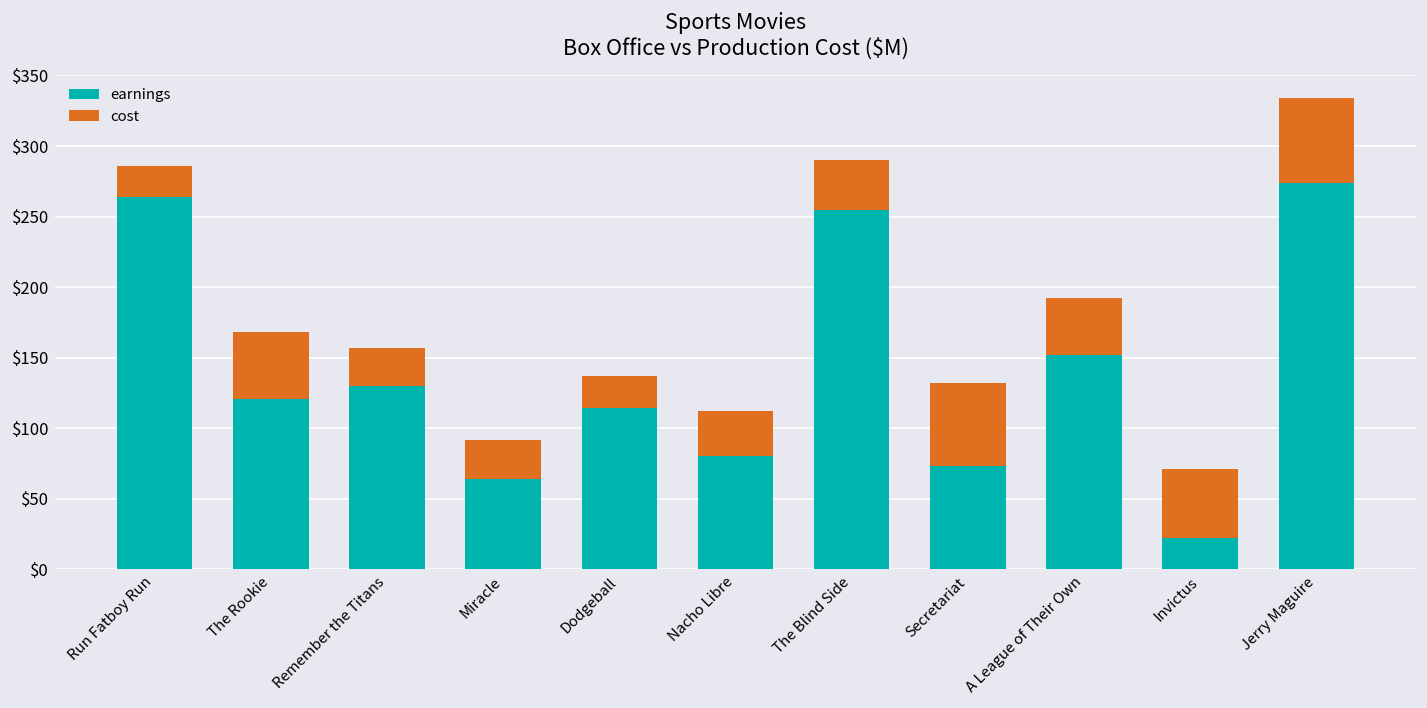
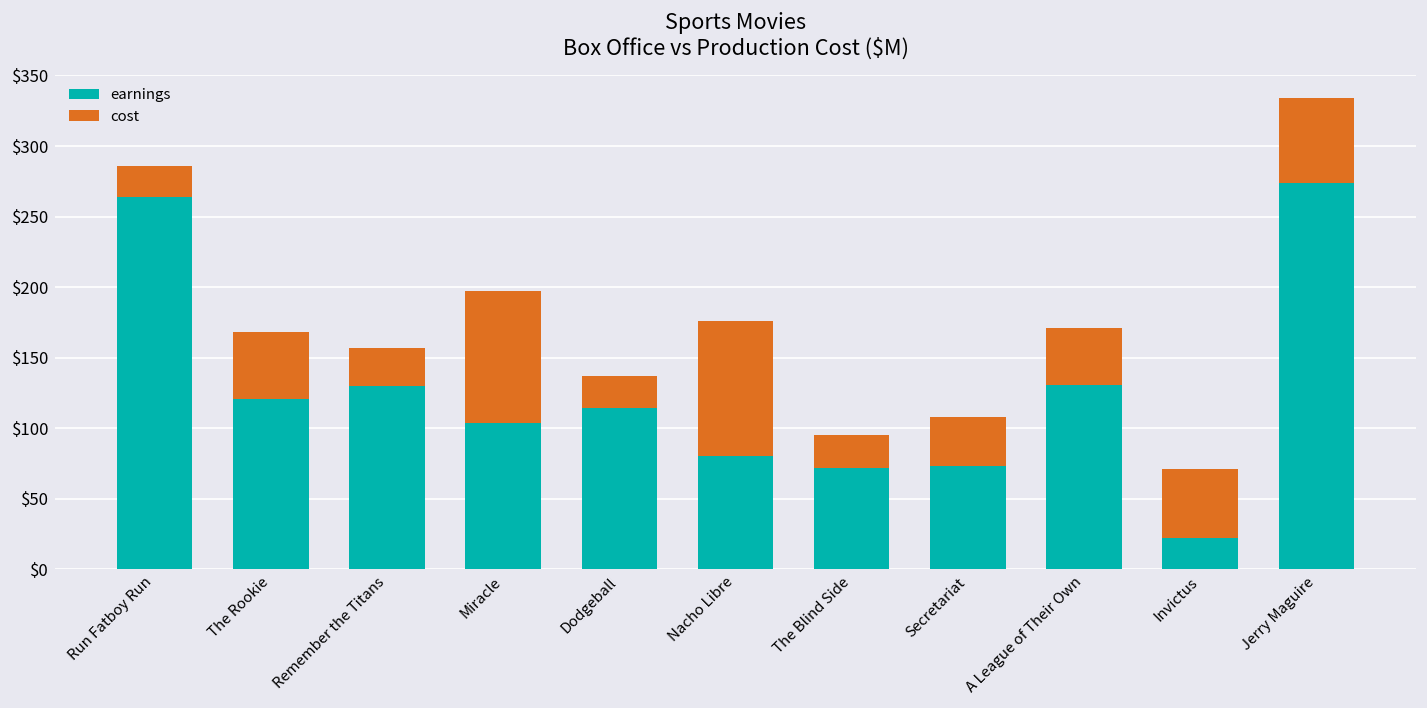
earnings, Miracle: $64 -> $104
cost, Miracle: $28 -> $93
cost, Nacho Libre: $32 -> $96
earnings, The Blind Side: $255 -> $72
cost, The Blind Side: $35 -> $23
cost, Secretariat: $59 -> $35
earnings, A League of Their Own: $152 -> $131
